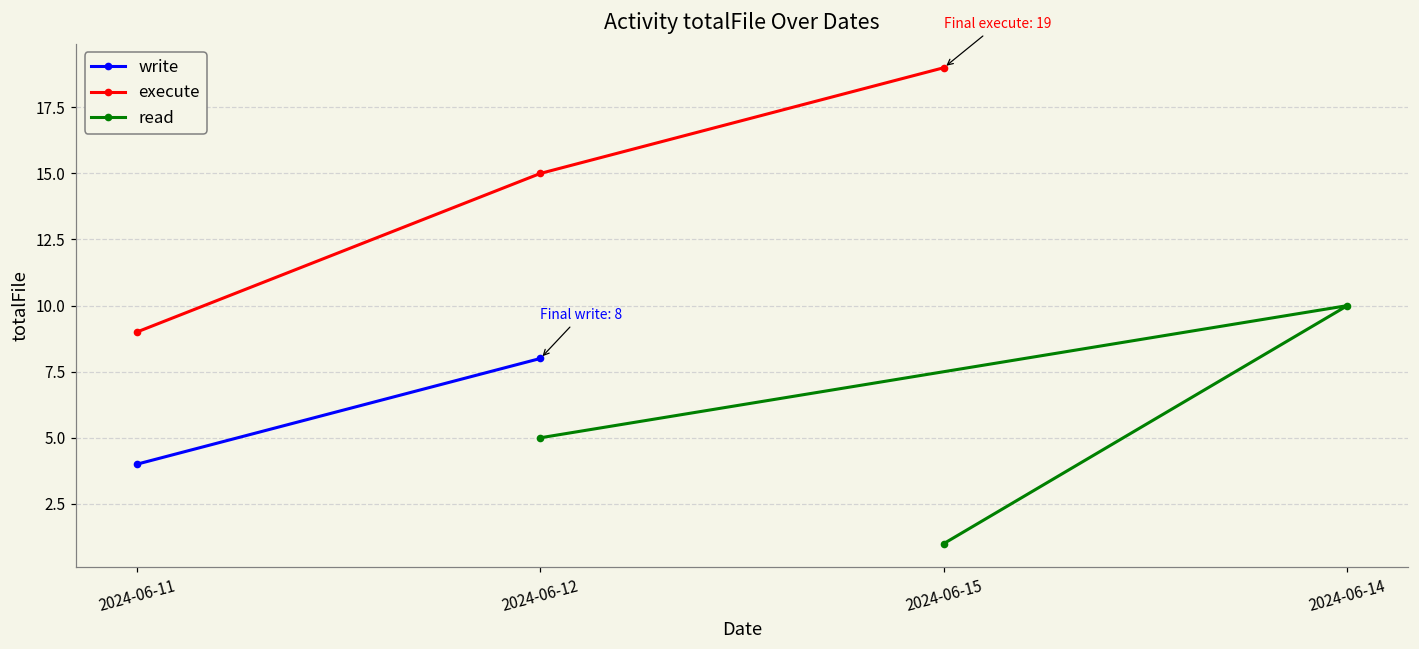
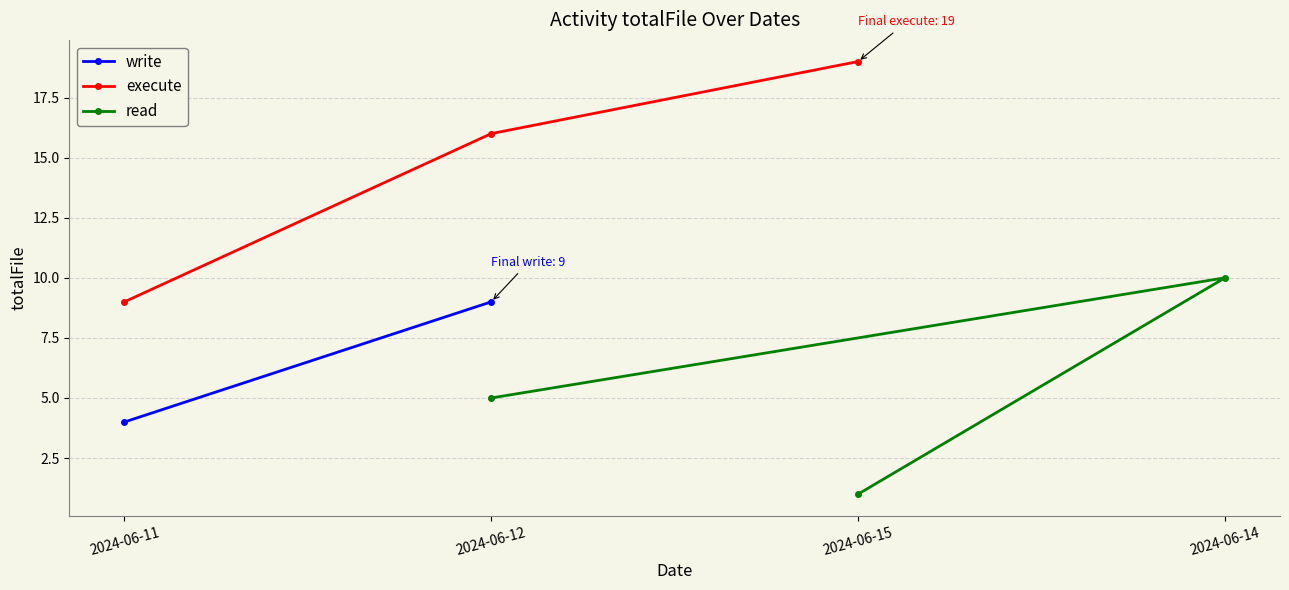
write, 2024-06-12: 8 -> 9
execute, 2024-06-12: 15 -> 16
